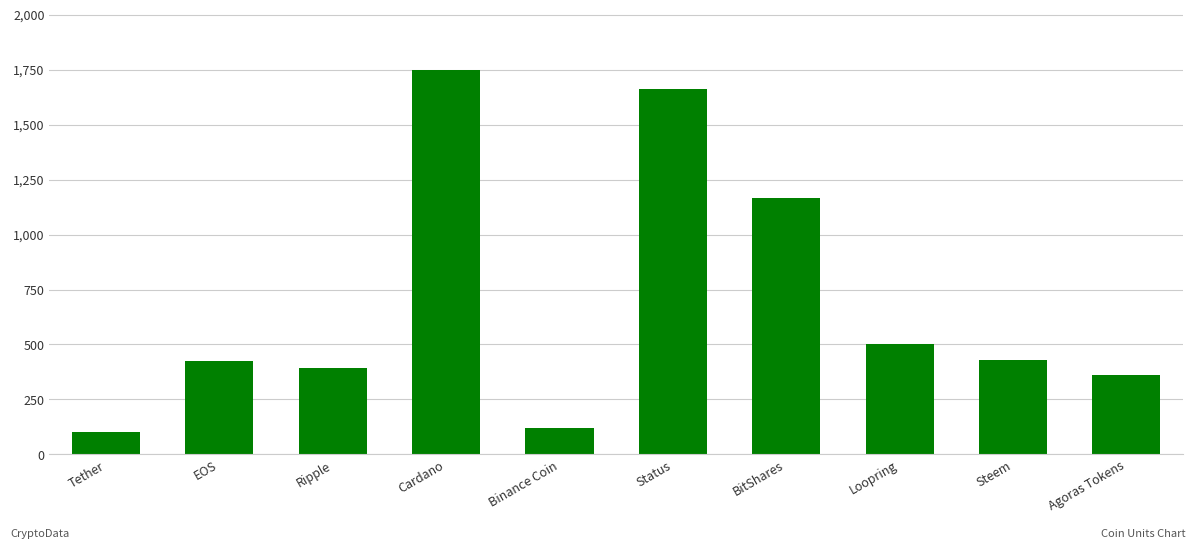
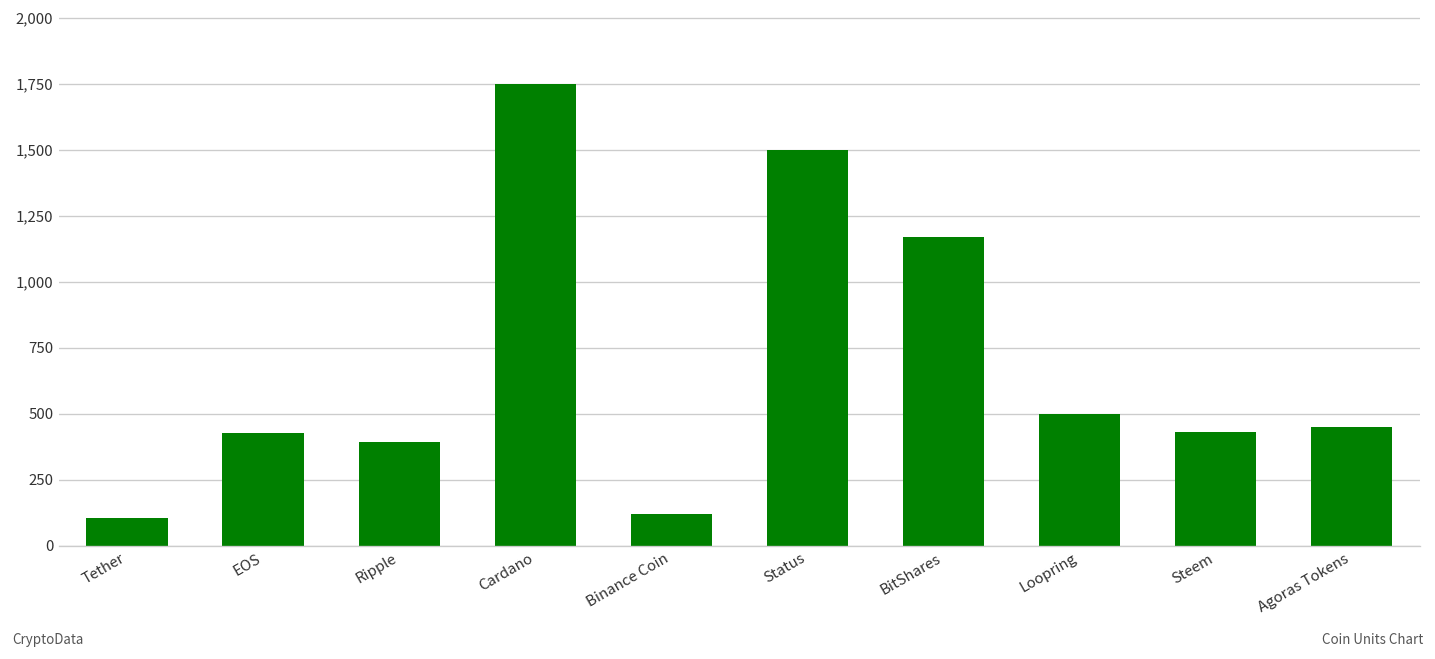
Status: 1,660 -> 1,500
Agoras Tokens: 360 -> 450
